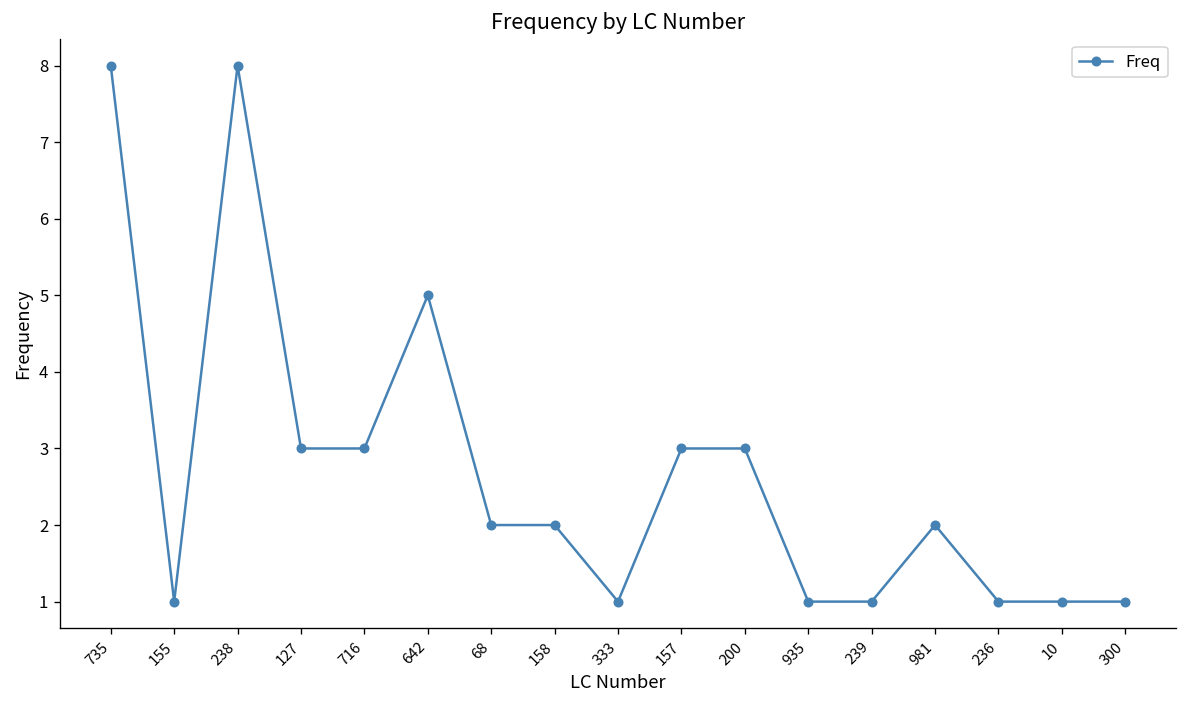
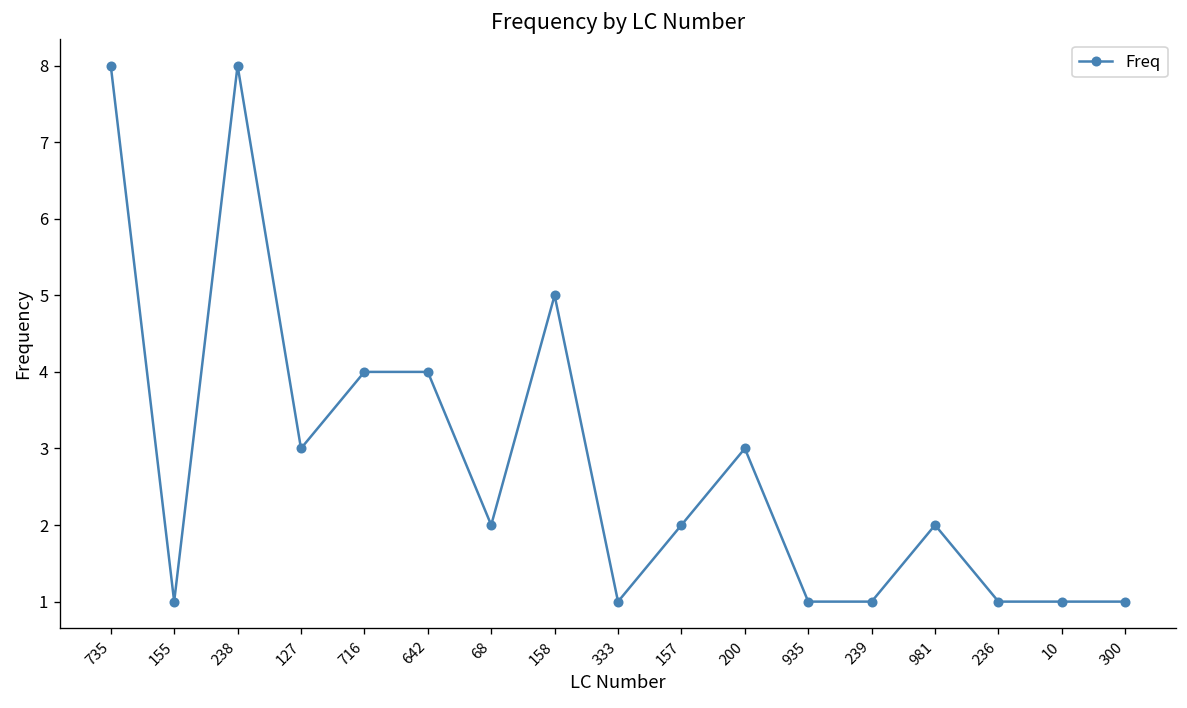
716: 3 -> 4
642: 5 -> 4
158: 2 -> 5
157: 3 -> 2
